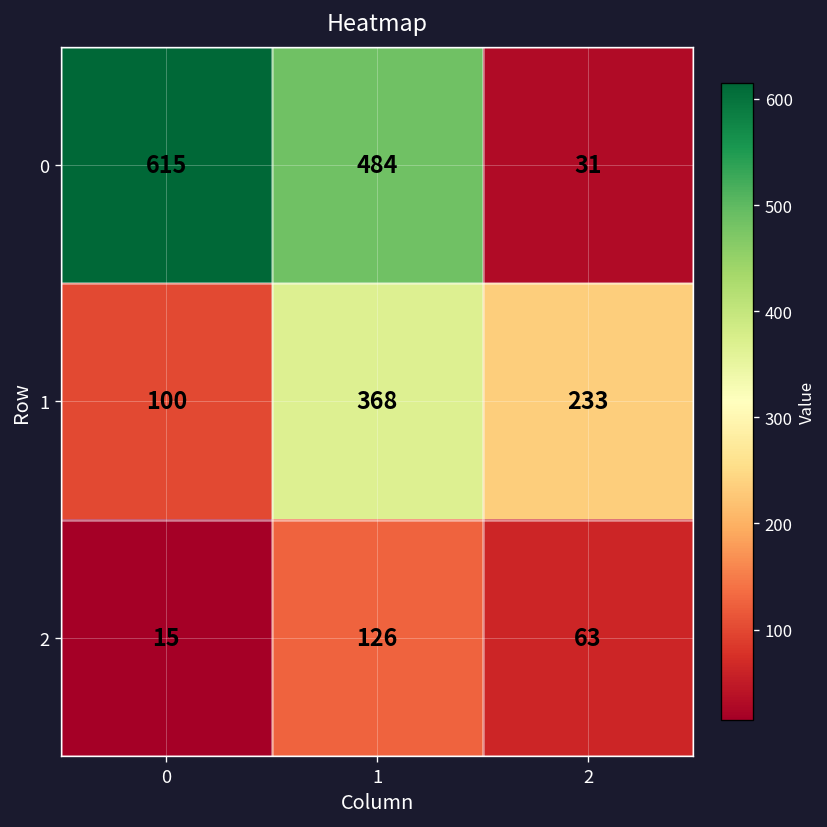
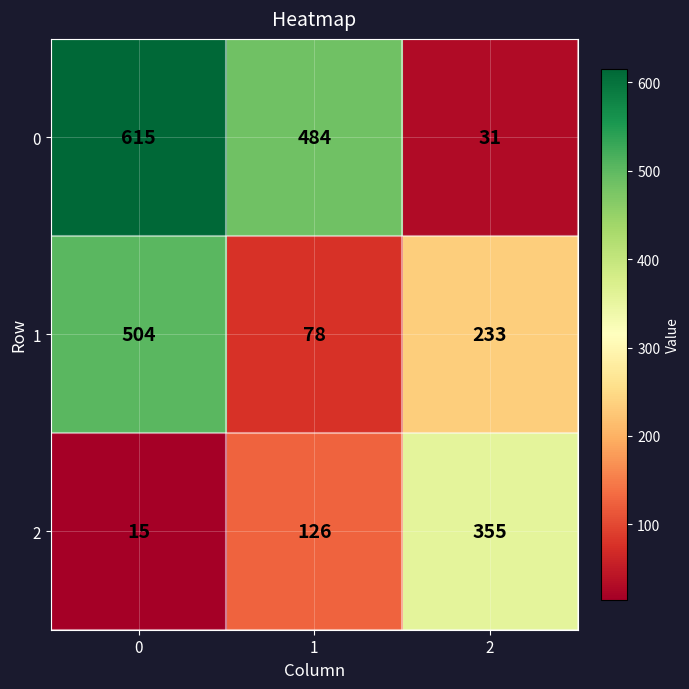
1, 0: 100 -> 504
1, 1: 368 -> 78
2, 2: 63 -> 355
